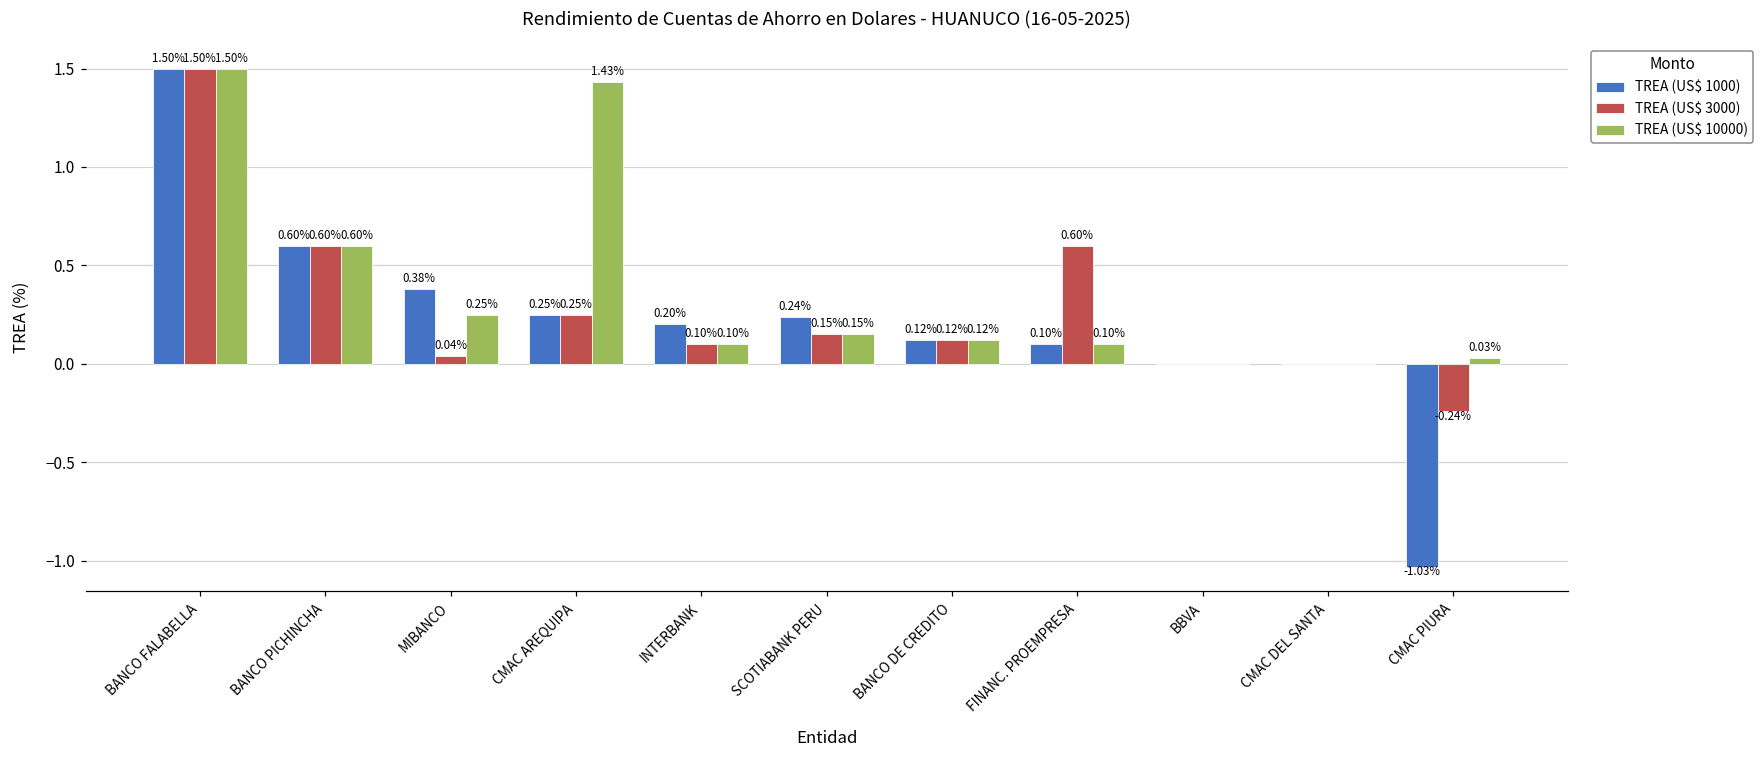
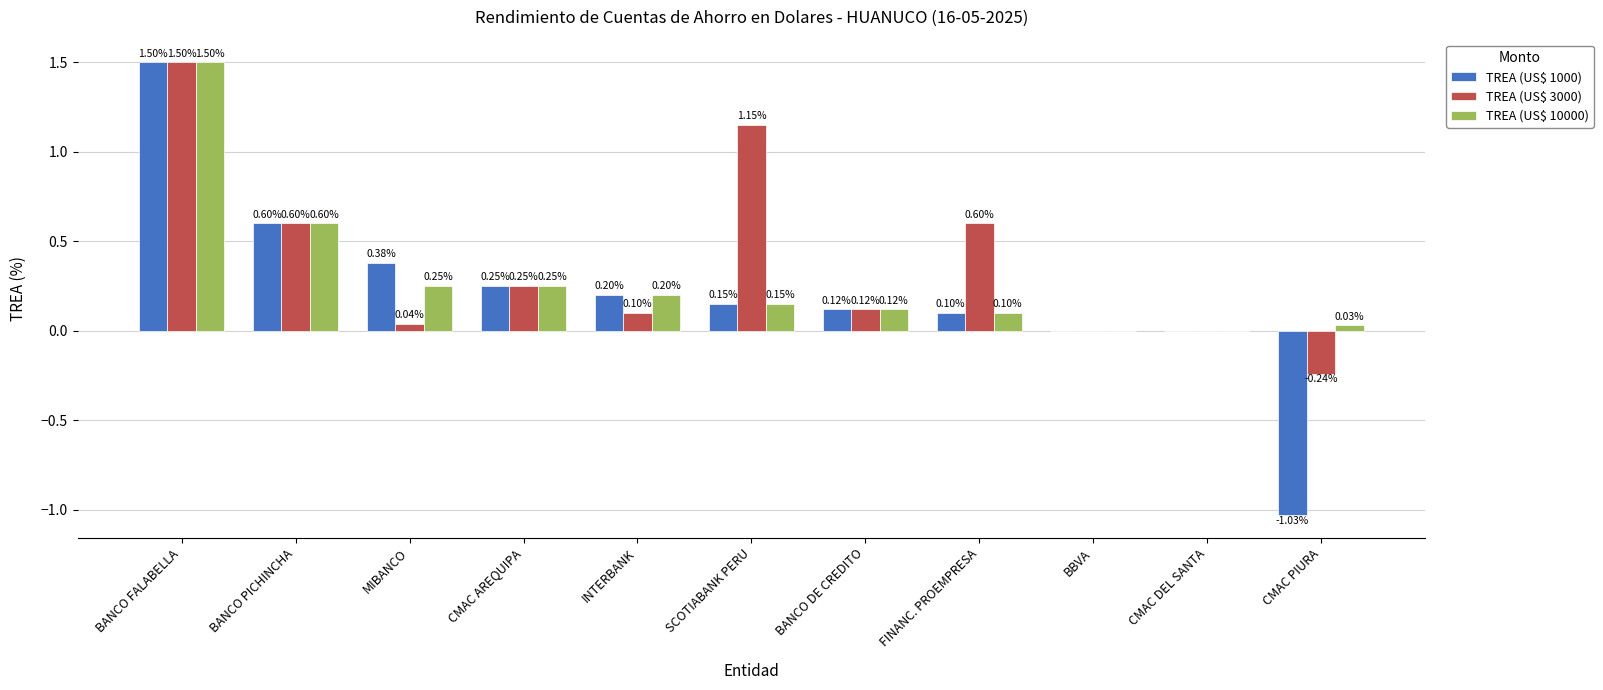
TREA (US$ 10000), CMAC AREQUIPA: 1.43% -> 0.25%
TREA (US$ 10000), INTERBANK: 0.10% -> 0.20%
TREA (US$ 1000), SCOTIABANK PERU: 0.24% -> 0.15%
TREA (US$ 3000), SCOTIABANK PERU: 0.15% -> 1.15%
